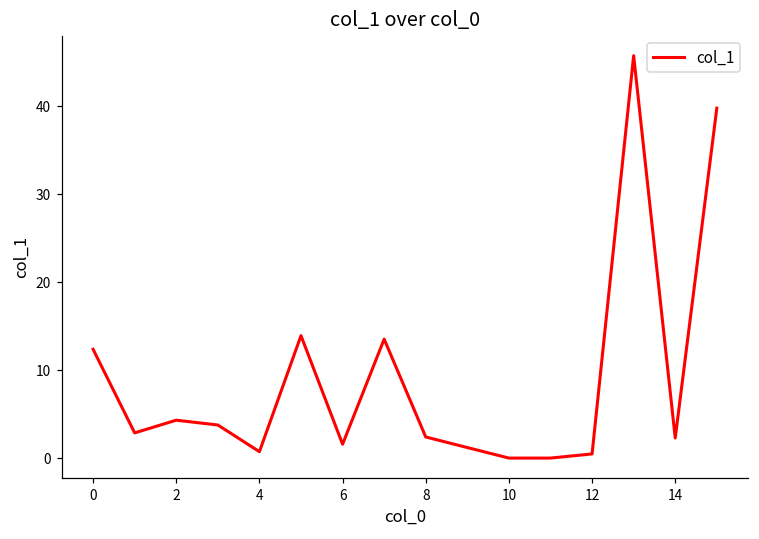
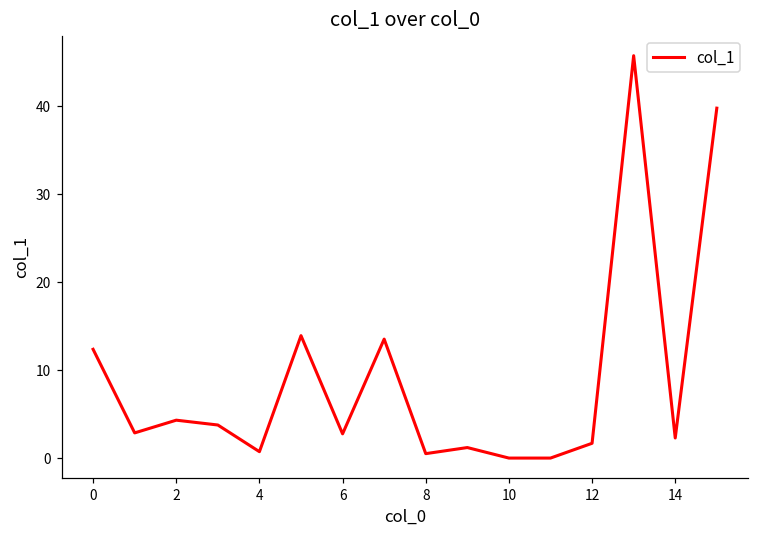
6: 2 -> 3
8: 2 -> 1
12: 0 -> 2
